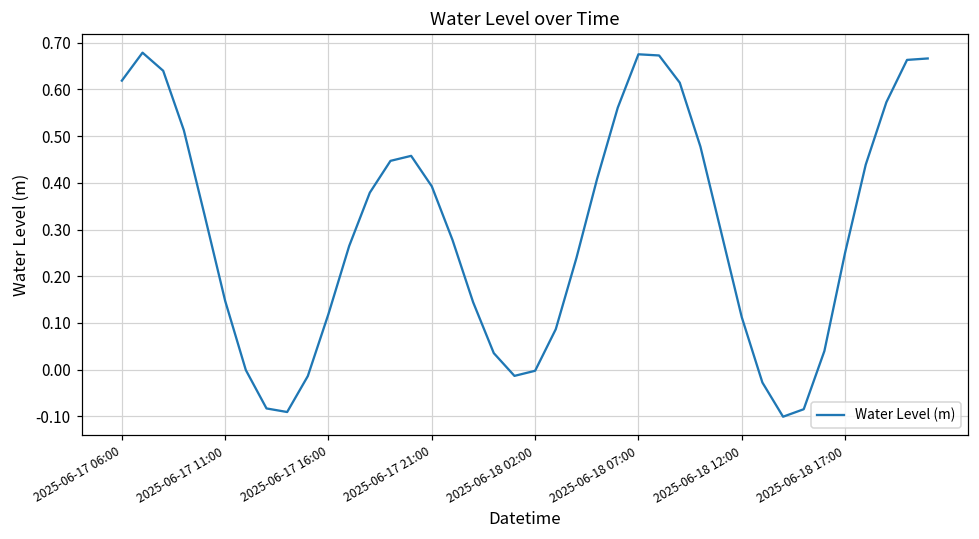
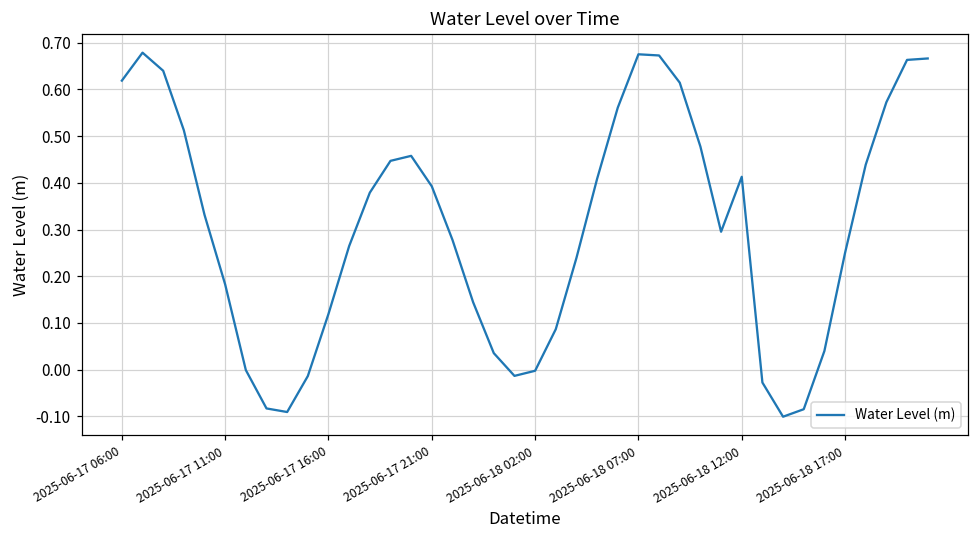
2025-06-17 11:00: 0.15 -> 0.18
2025-06-18 12:00: 0.11 -> 0.41
